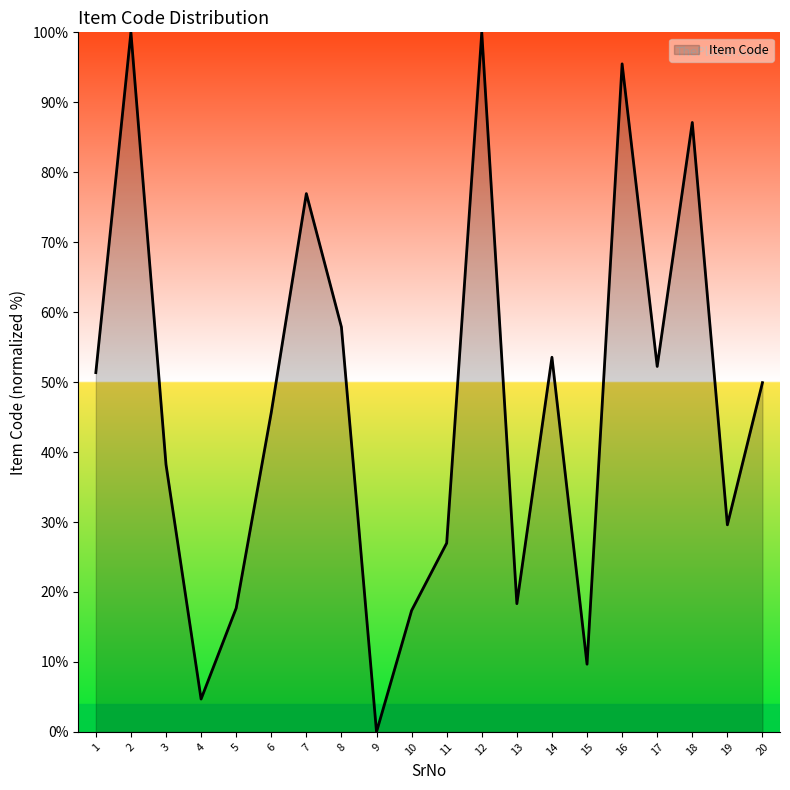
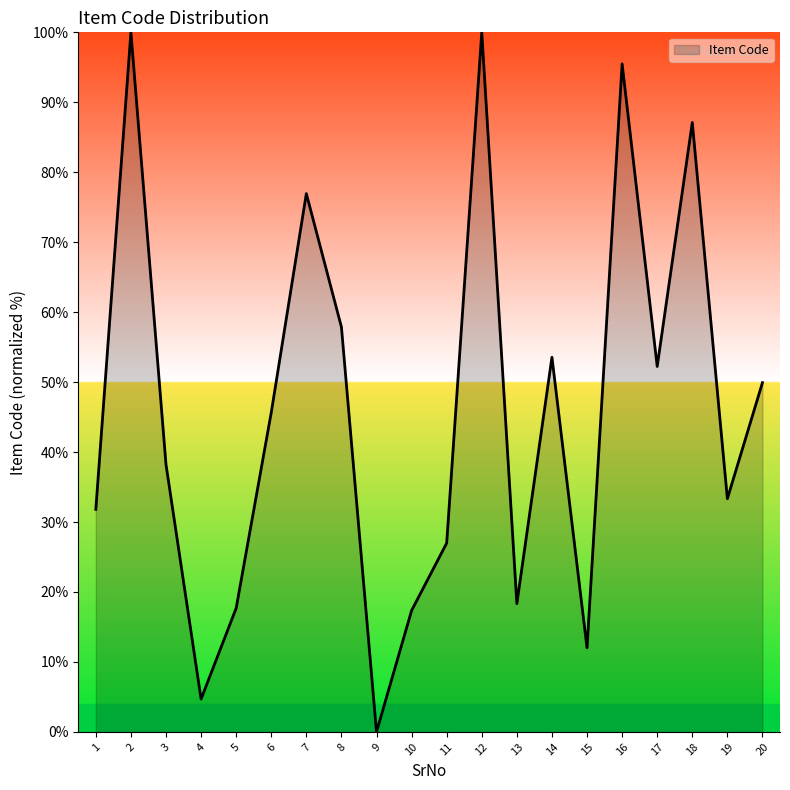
1: 51% -> 32%
15: 10% -> 12%
19: 30% -> 33%
